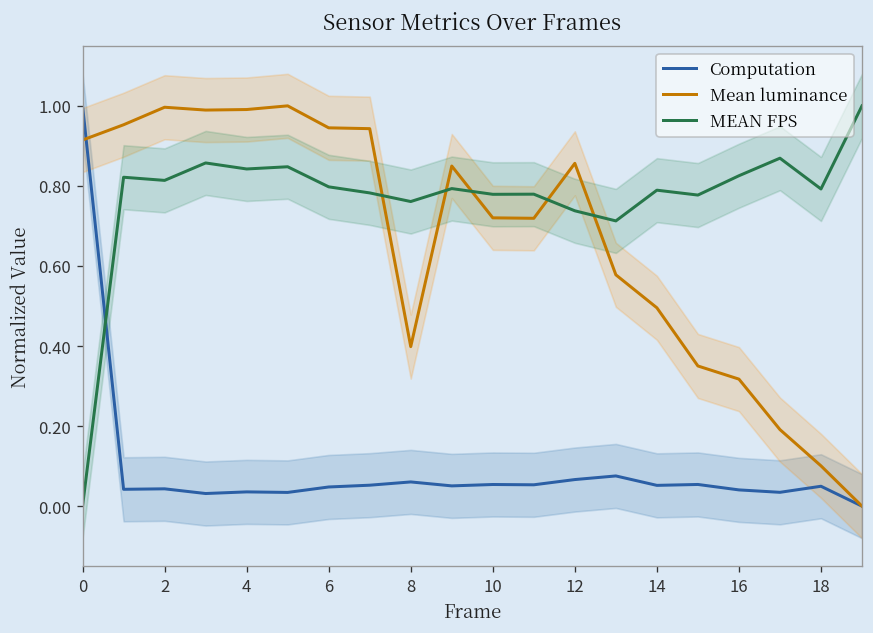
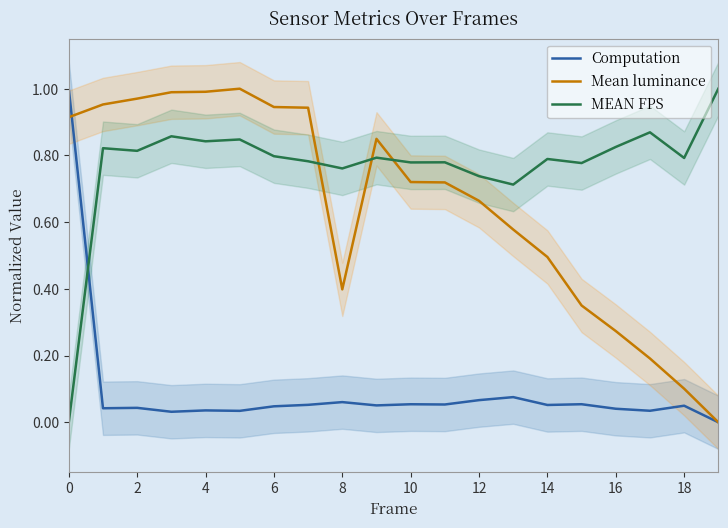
Mean luminance, 2: 1.00 -> 0.97
Mean luminance, 12: 0.86 -> 0.66
Mean luminance, 16: 0.32 -> 0.27
